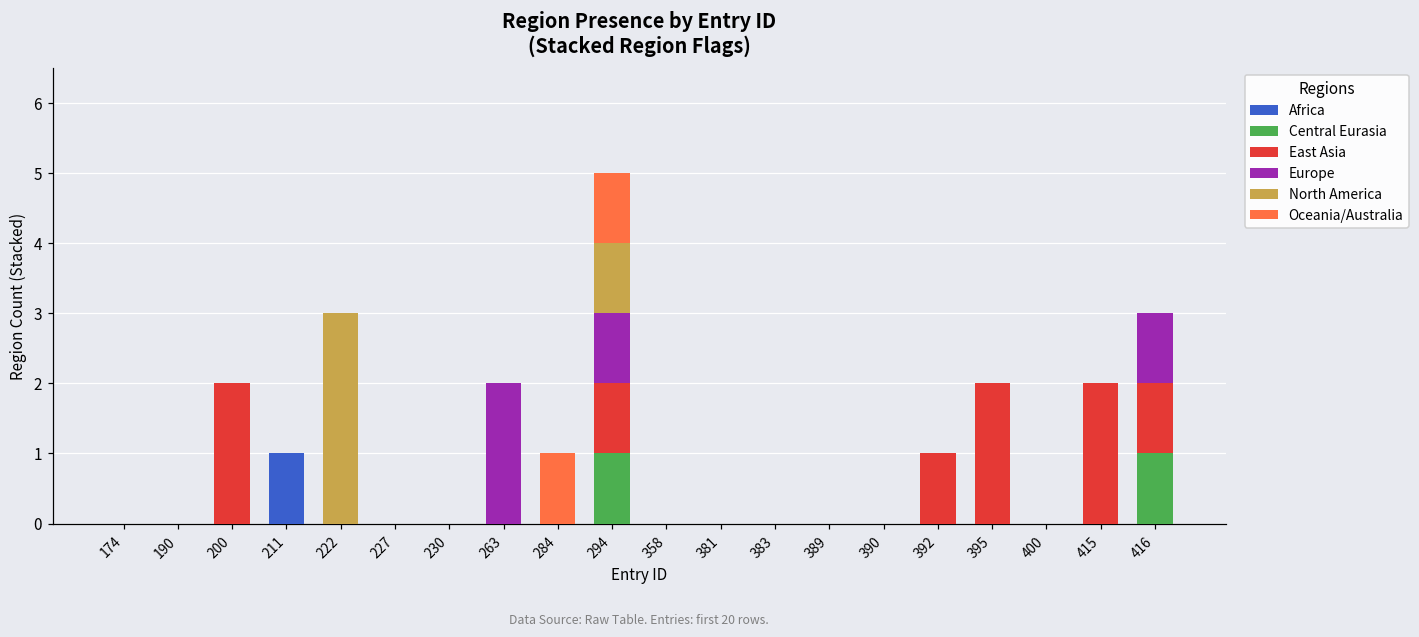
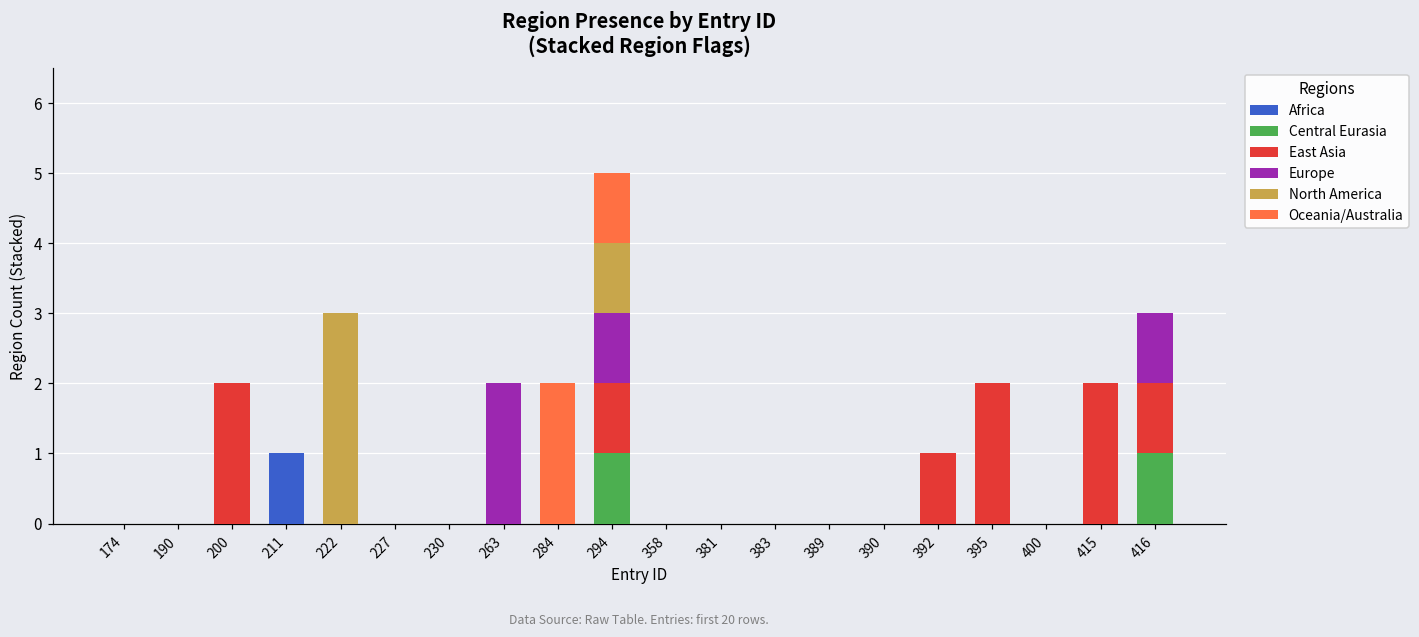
Oceania/Australia, 284: 1 -> 2
